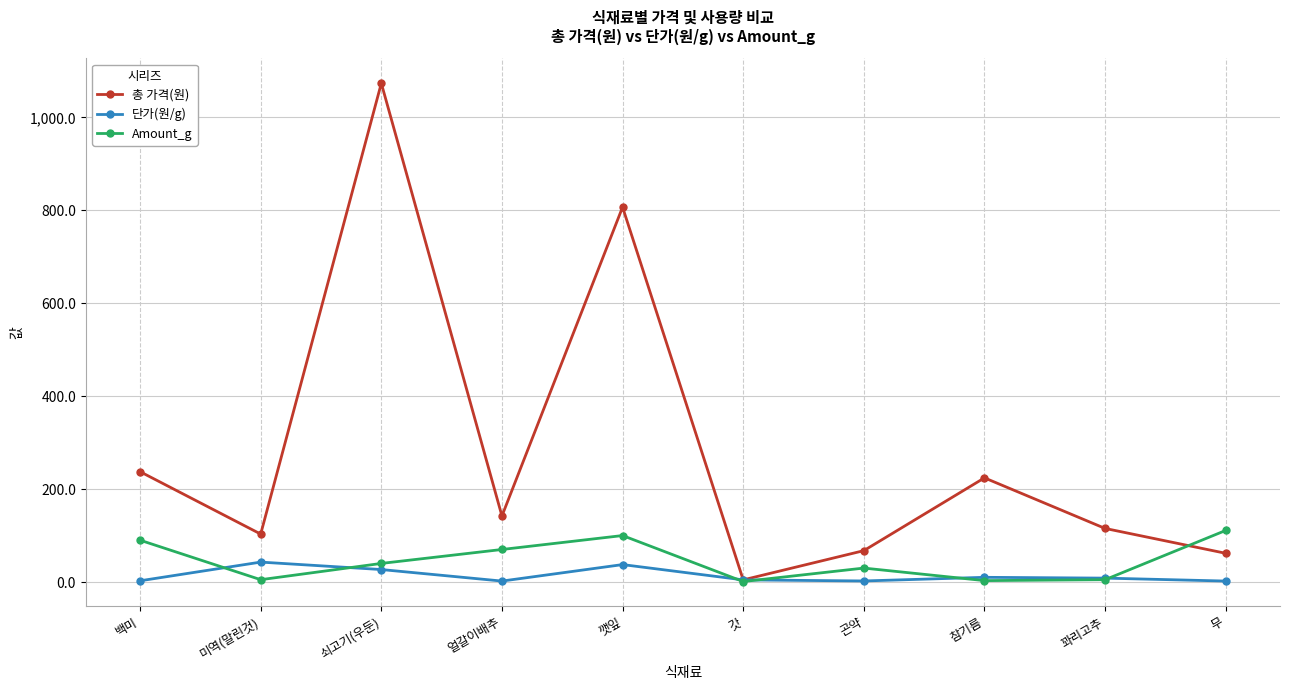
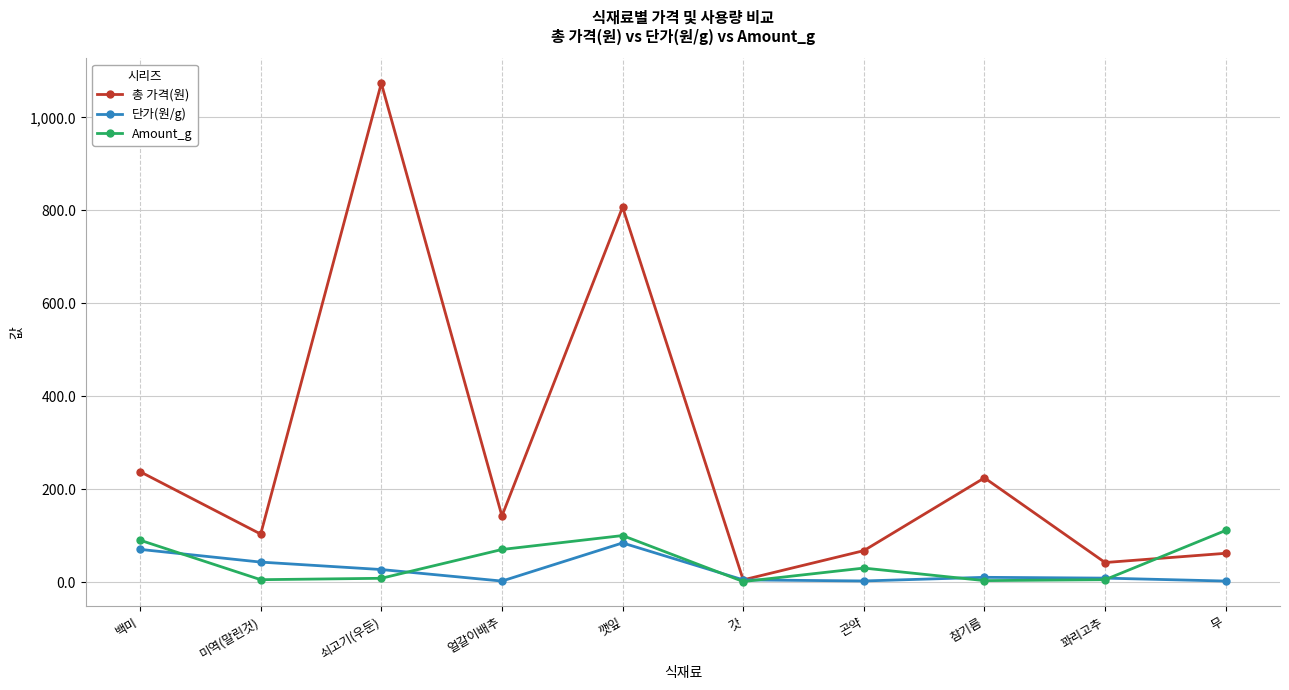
단가(원/g), 백미: 0 -> 70
Amount_g, 쇠고기(우둔): 40 -> 10
단가(원/g), 깻잎: 40 -> 80
총 가격(원), 꽈리고추: 120 -> 40
